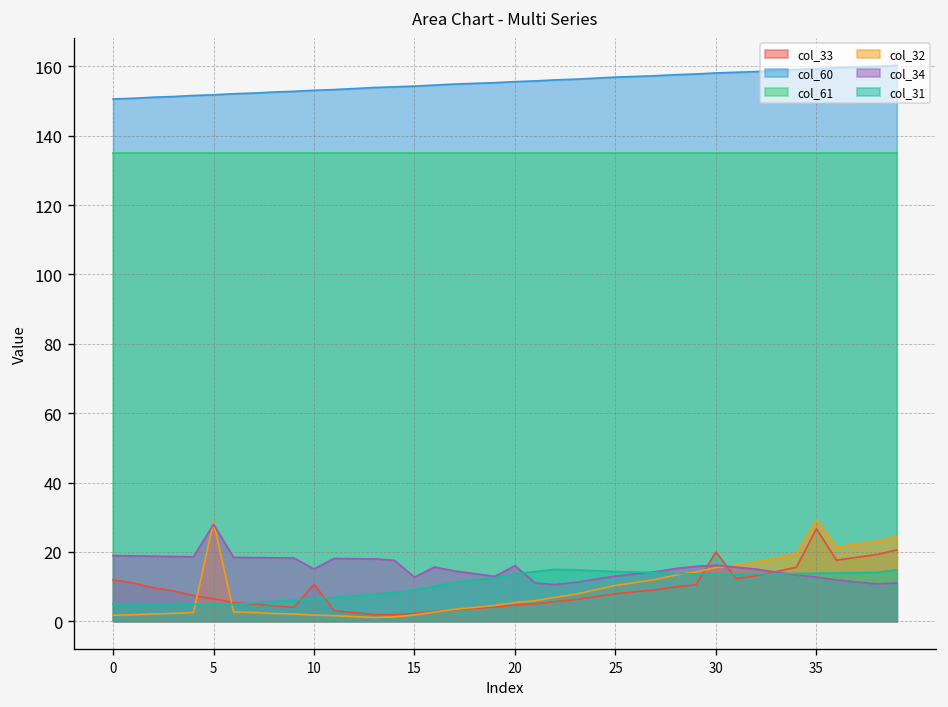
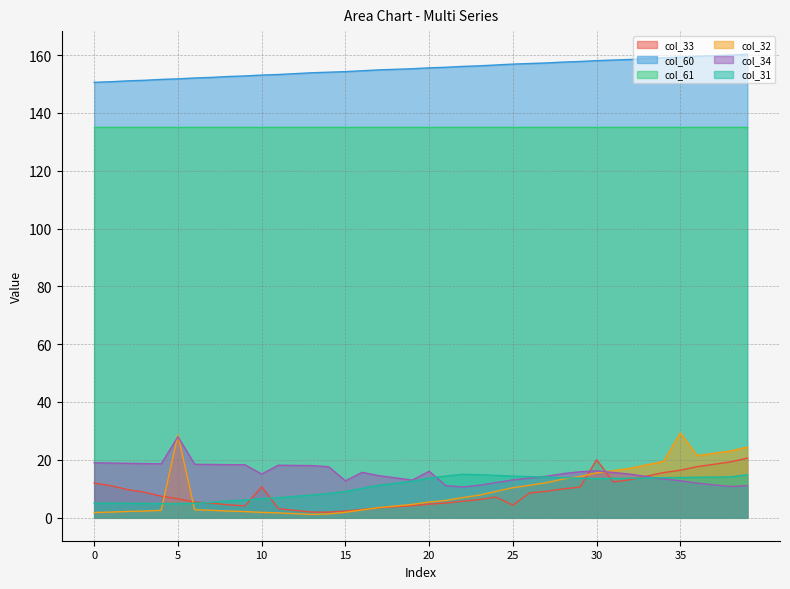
col_33, 25: 8 -> 4
col_33, 35: 27 -> 16
